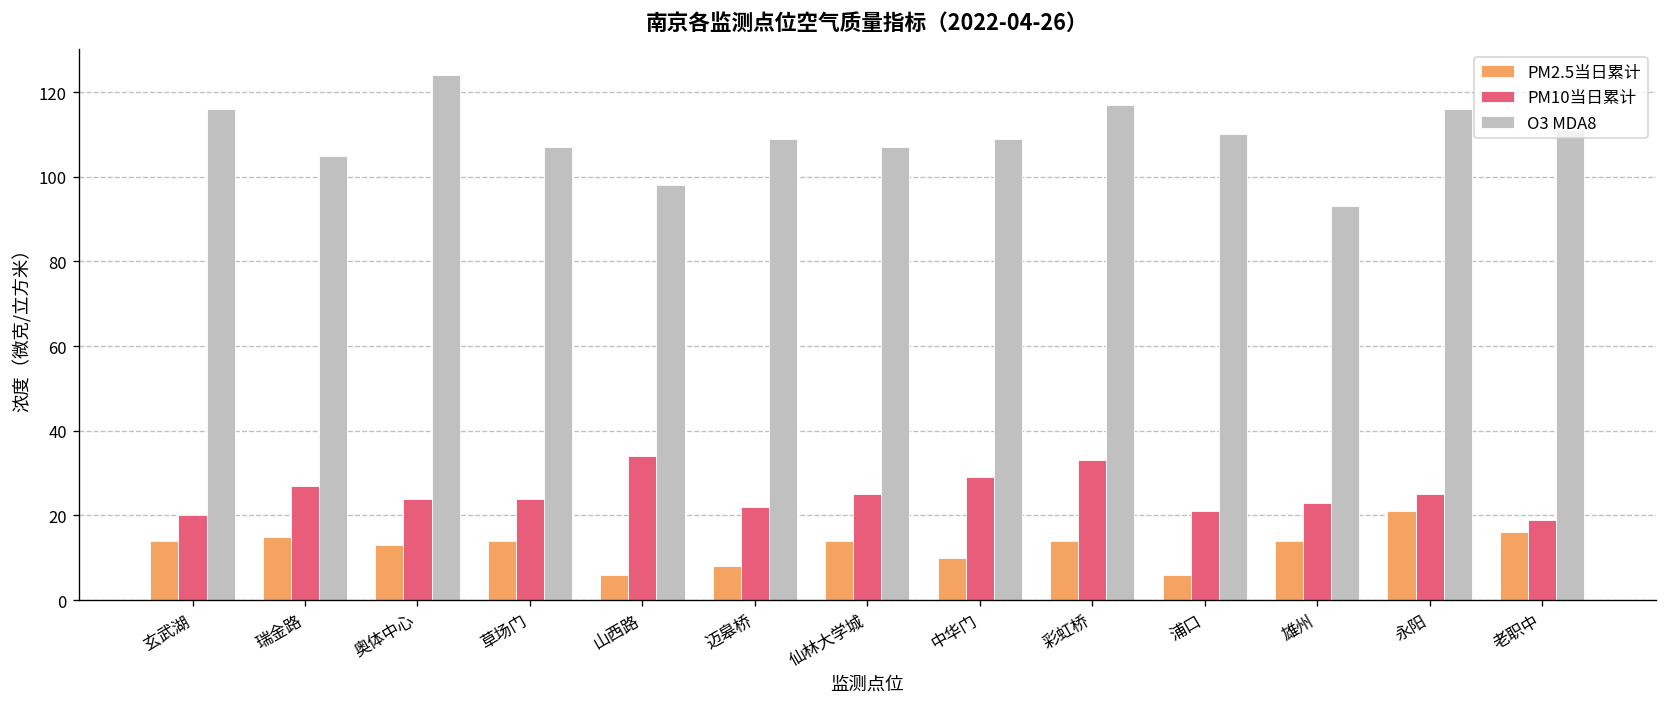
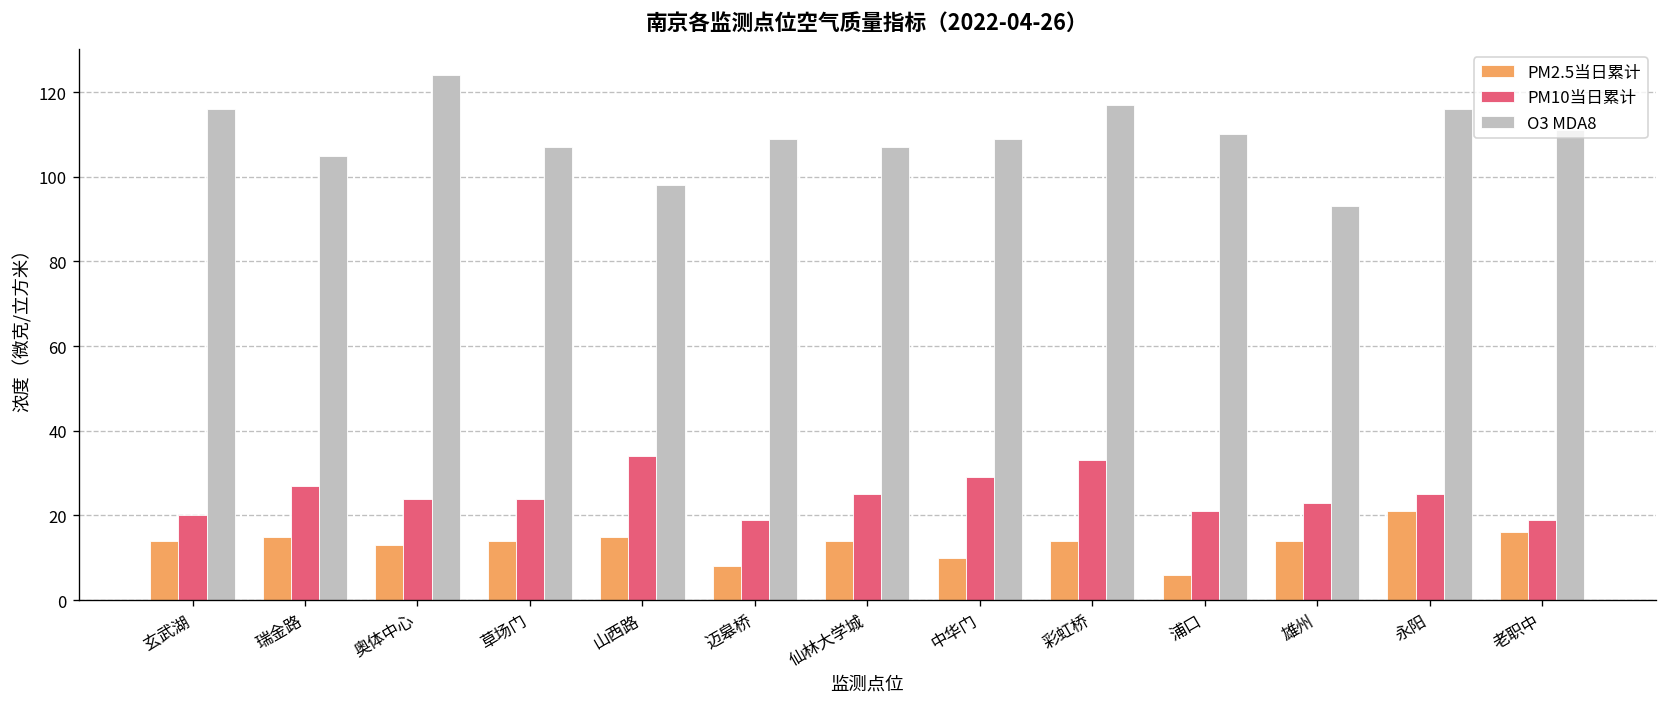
PM2.5当日累计, 山西路: 6 -> 15
PM10当日累计, 迈皋桥: 22 -> 19
